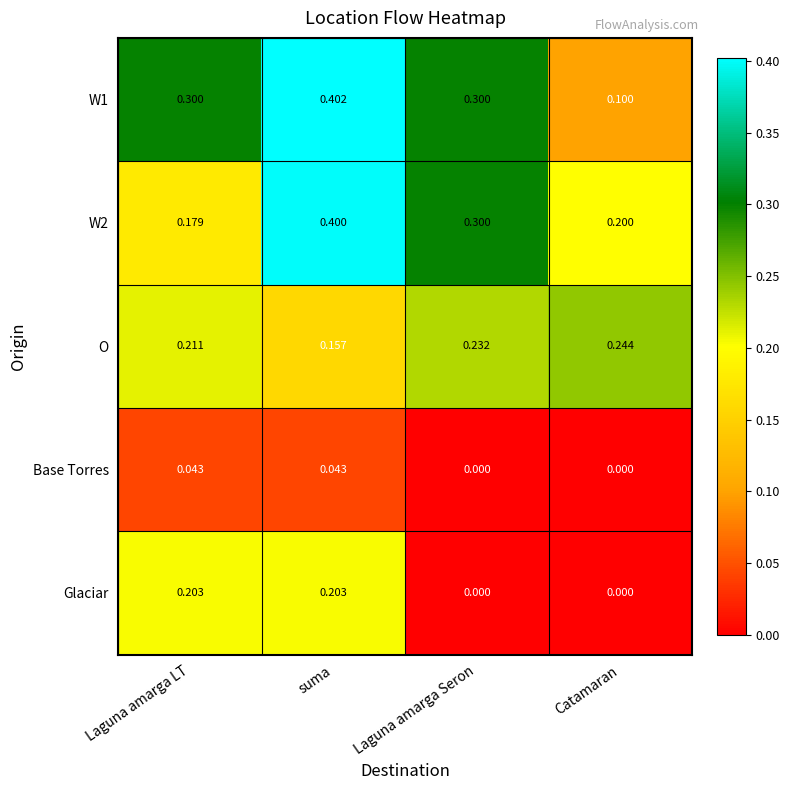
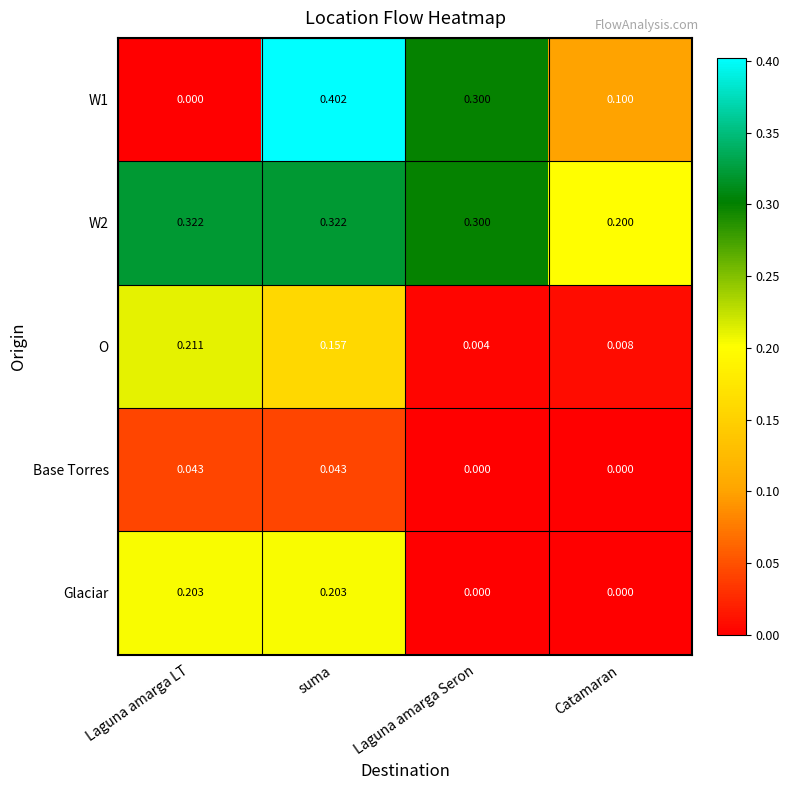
W1, Laguna amarga LT: 0.300 -> 0.000
W2, Laguna amarga LT: 0.179 -> 0.322
W2, suma: 0.400 -> 0.322
O, Laguna amarga Seron: 0.232 -> 0.004
O, Catamaran: 0.244 -> 0.008
